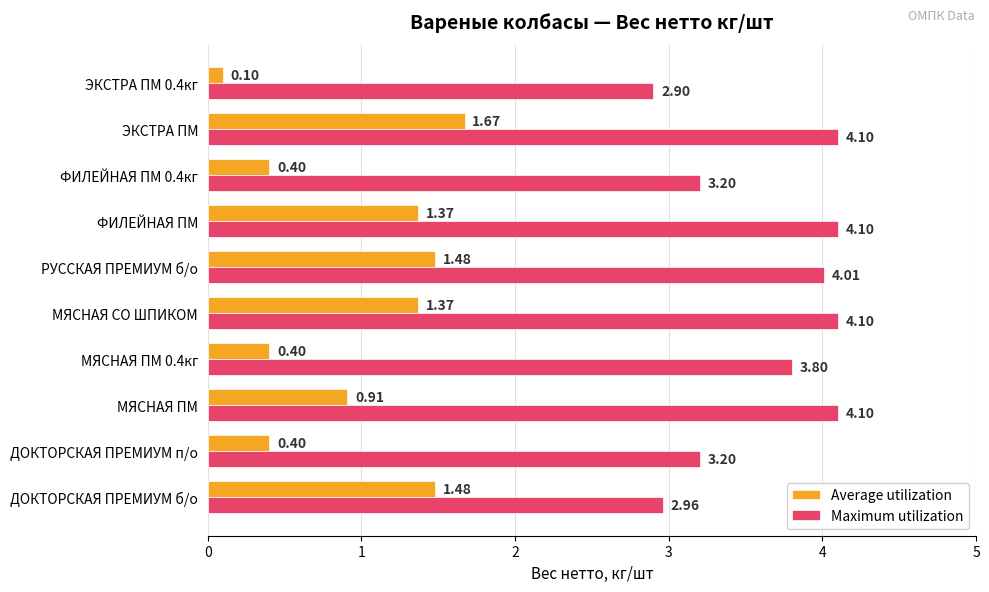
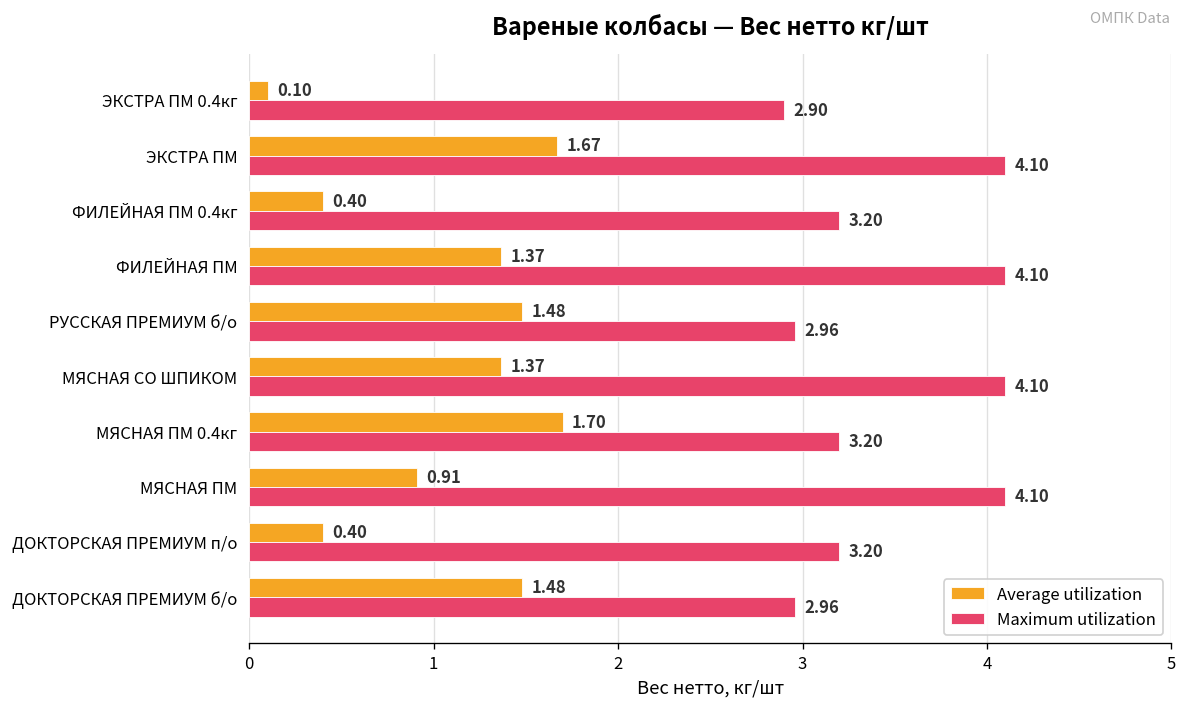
Maximum utilization, РУССКАЯ ПРЕМИУМ б/о: 4.01 -> 2.96
Average utilization, МЯСНАЯ ПМ 0.4кг: 0.40 -> 1.70
Maximum utilization, МЯСНАЯ ПМ 0.4кг: 3.80 -> 3.20
